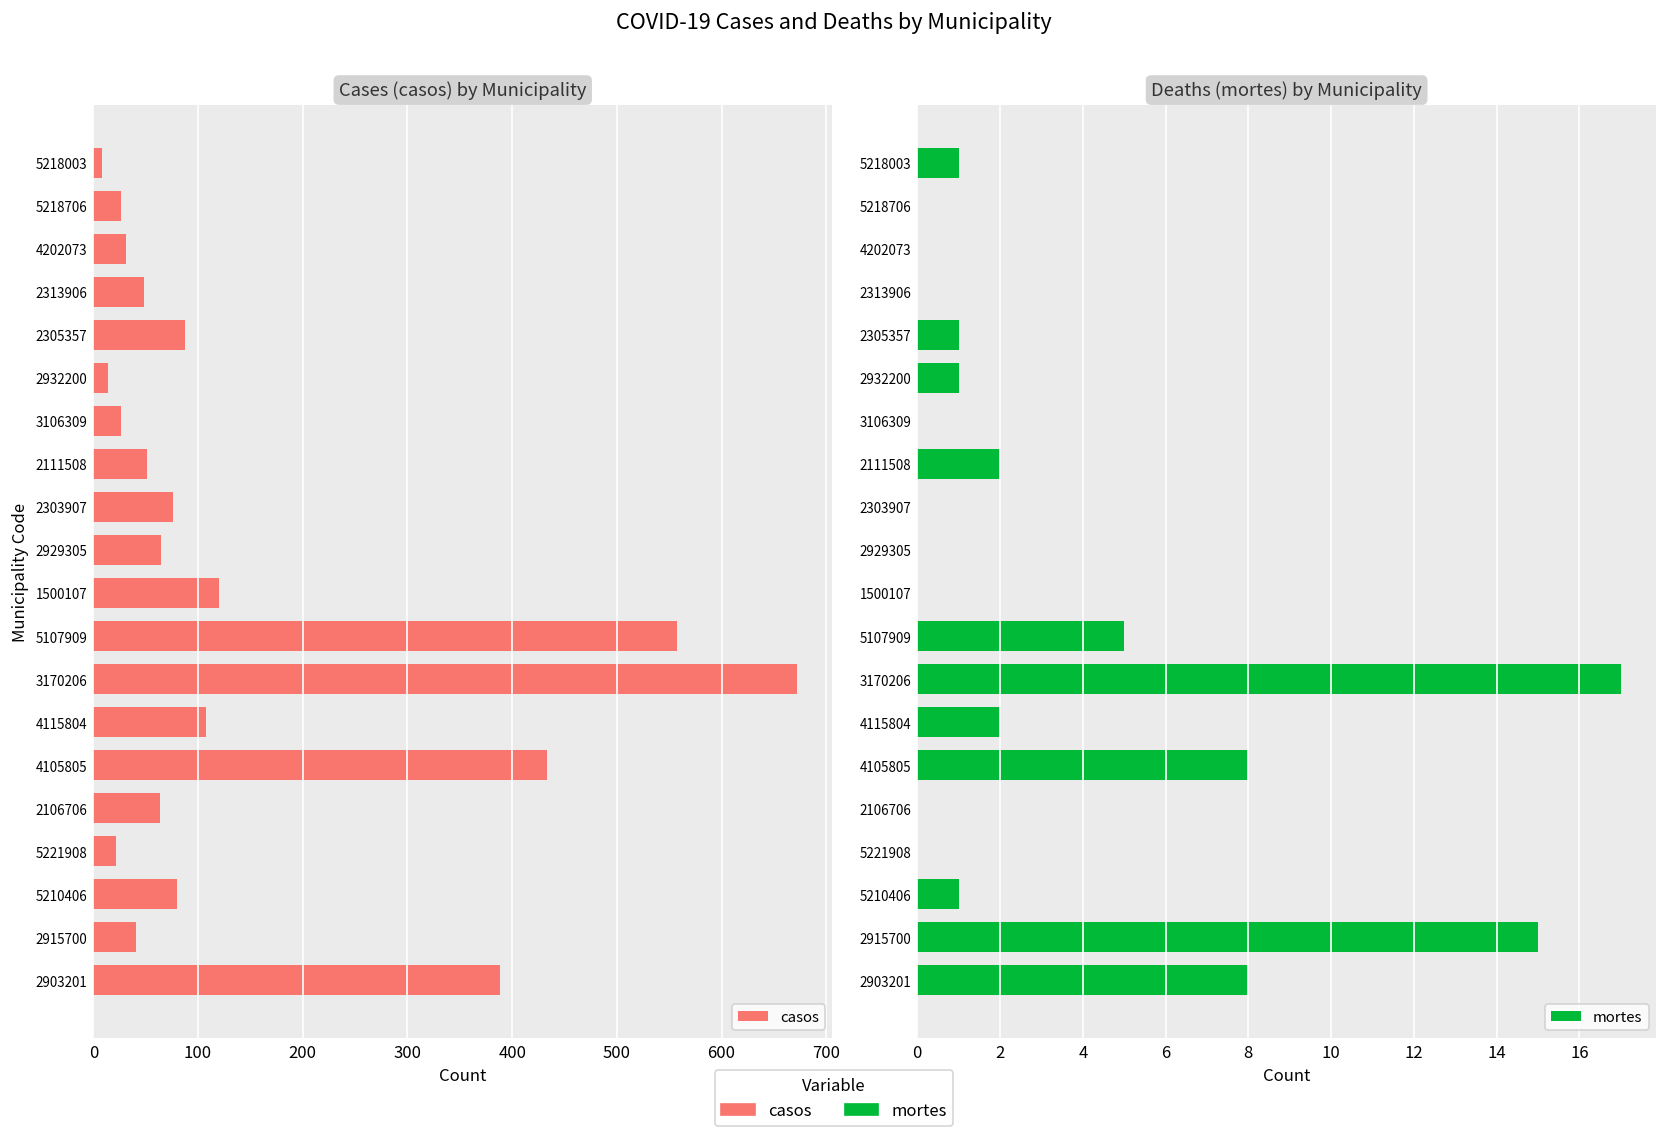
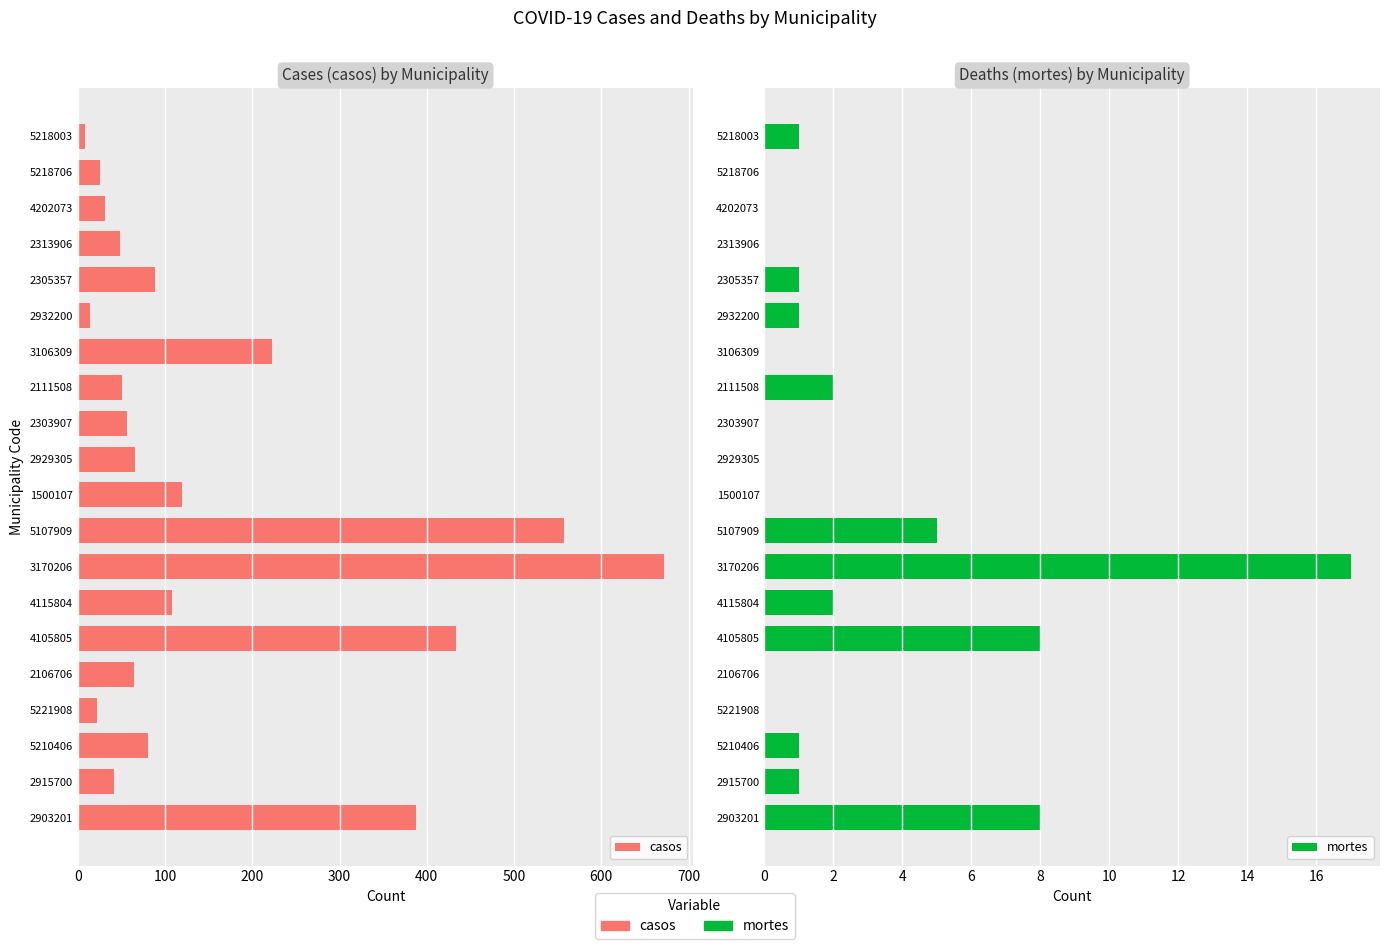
Cases (casos) by Municipality, 3106309: 30 -> 220
Cases (casos) by Municipality, 2303907: 80 -> 60
Deaths (mortes) by Municipality, 2915700: 15 -> 1
